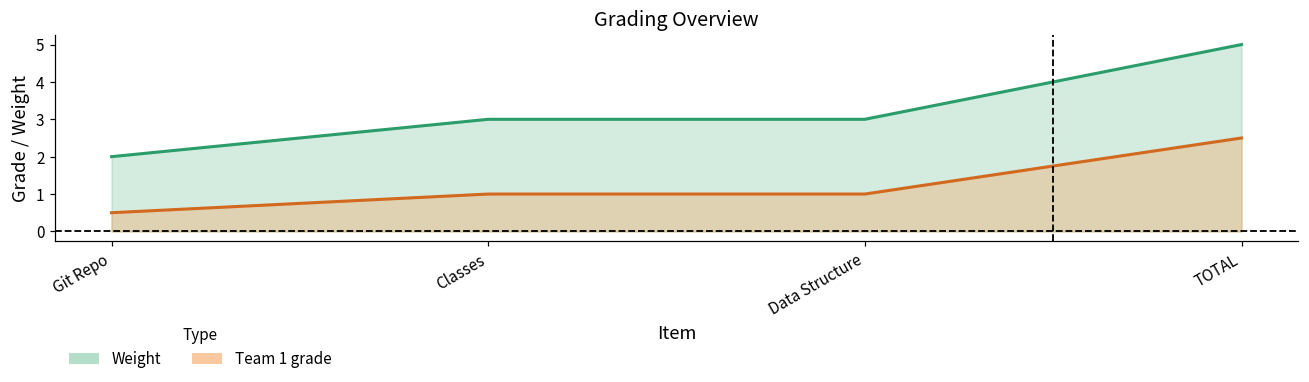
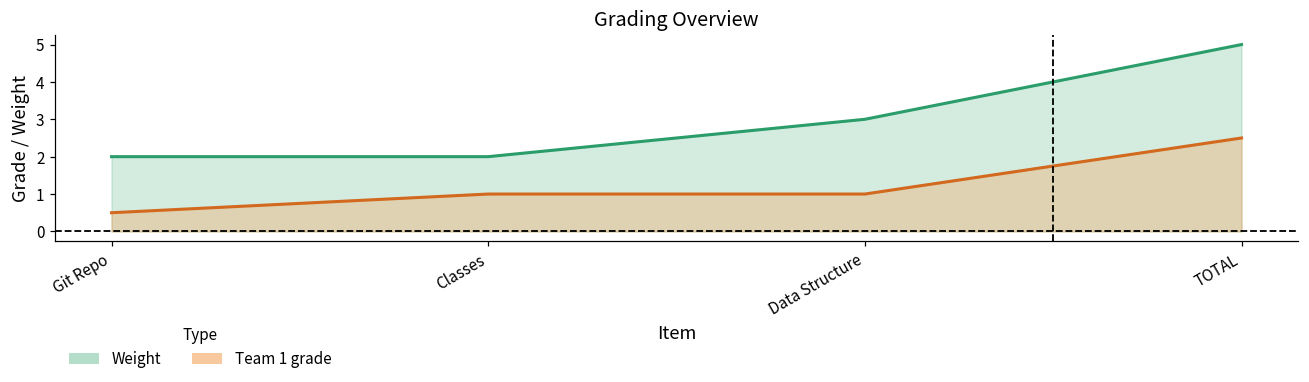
Weight, Classes: 3 -> 2
